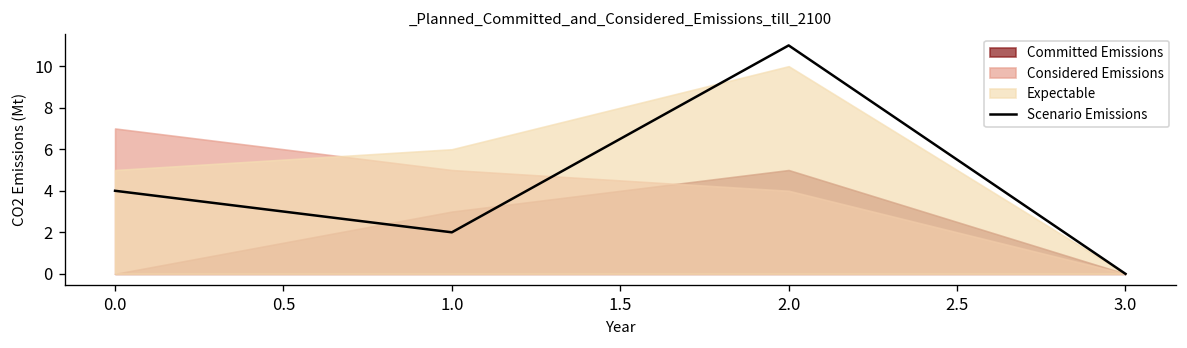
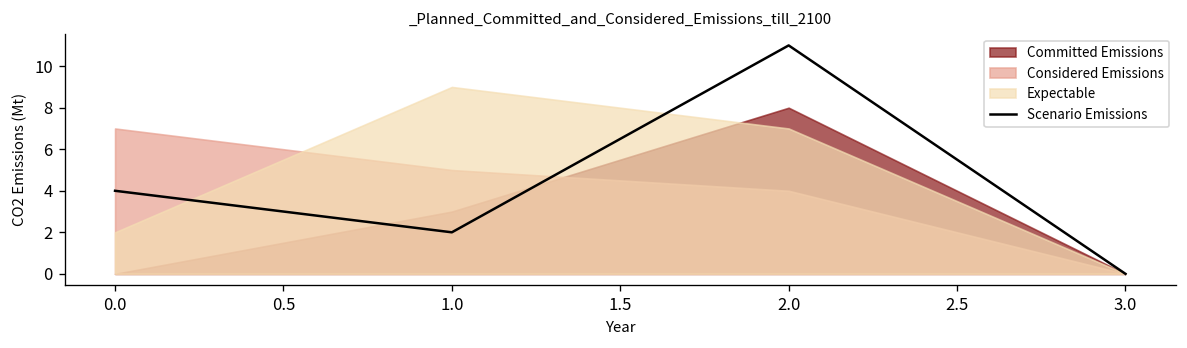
Expectable, 0.0: 5 -> 2
Expectable, 1.0: 6 -> 9
Committed Emissions, 2.0: 5 -> 8
Expectable, 2.0: 10 -> 7
